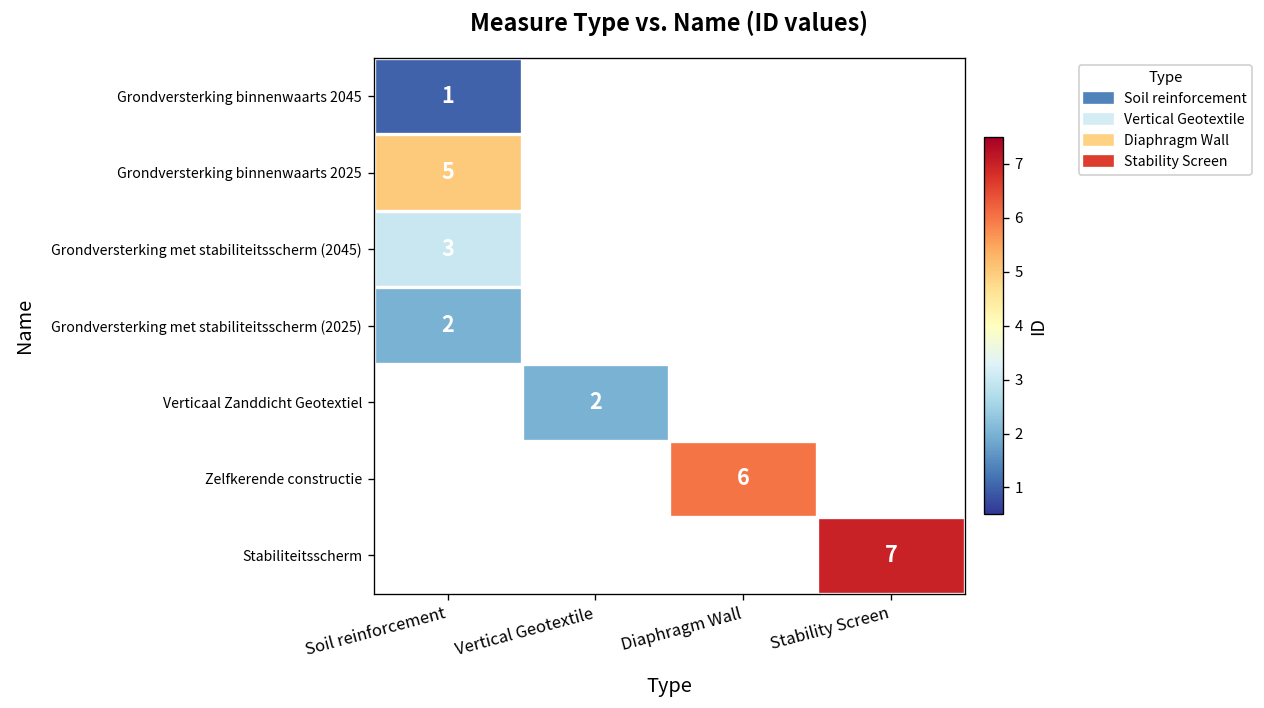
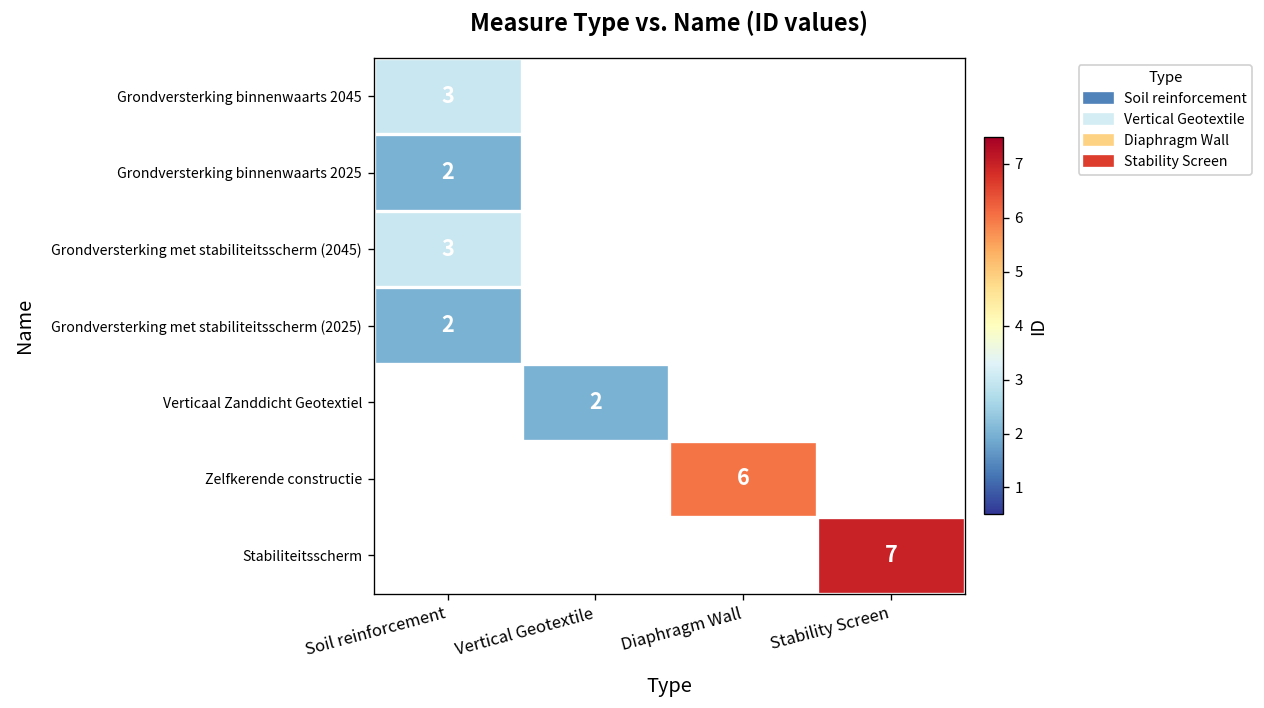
Grondversterking binnenwaarts 2045, Soil reinforcement: 1 -> 3
Grondversterking binnenwaarts 2025, Soil reinforcement: 5 -> 2
